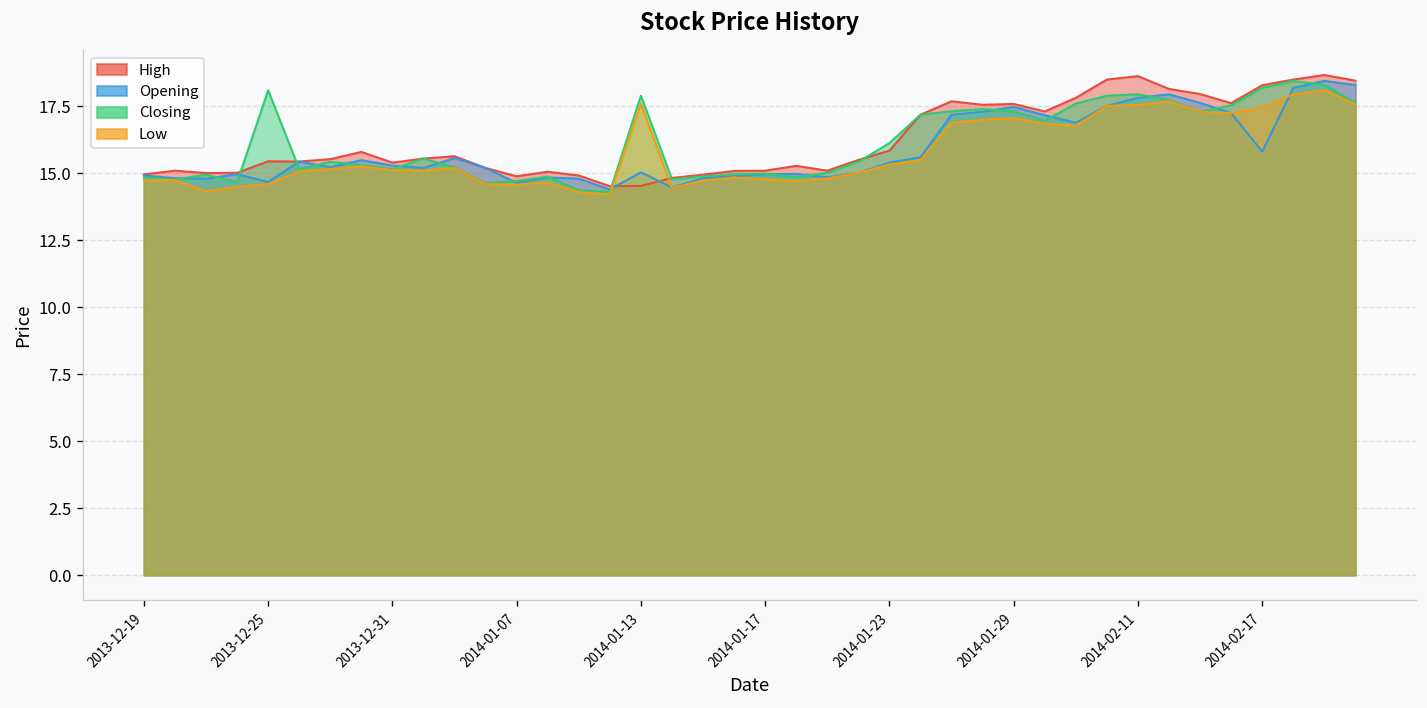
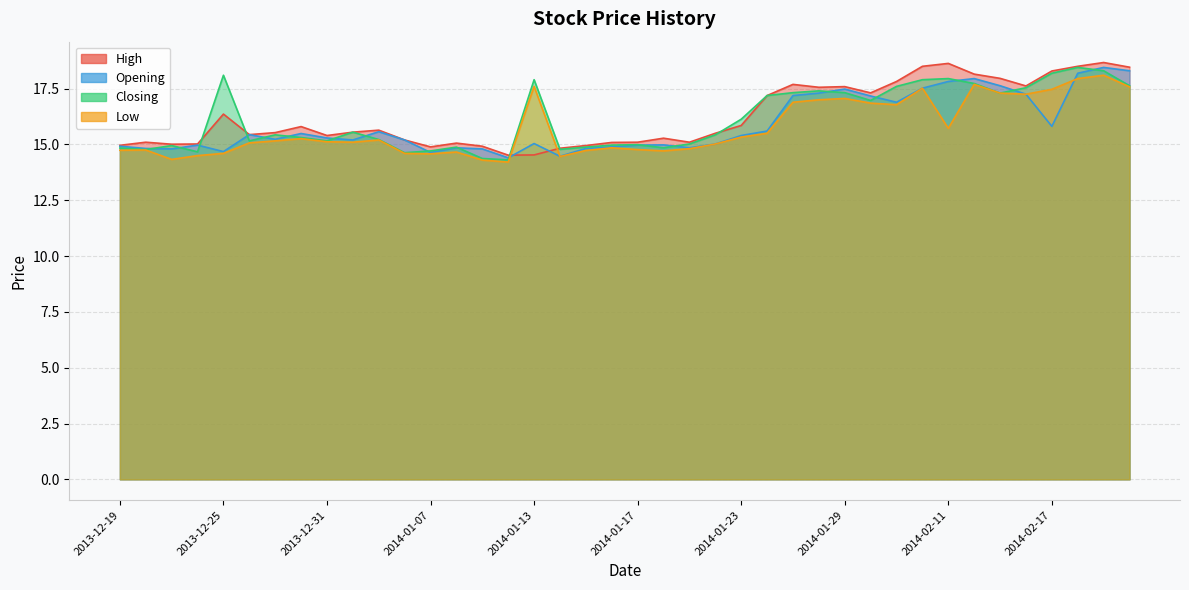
High, 2013-12-25: 15.5 -> 16.4
Low, 2014-02-11: 17.6 -> 15.7
